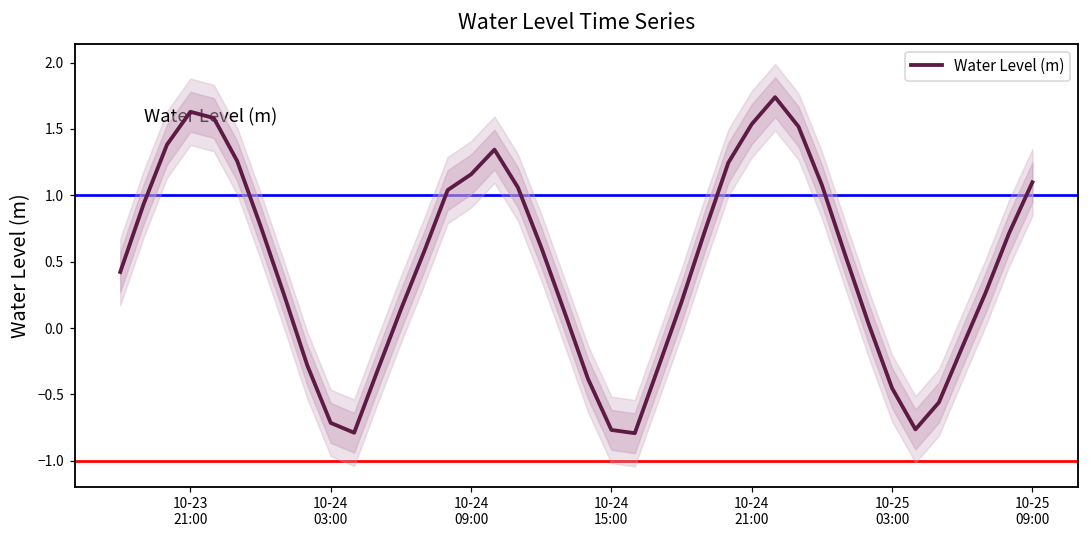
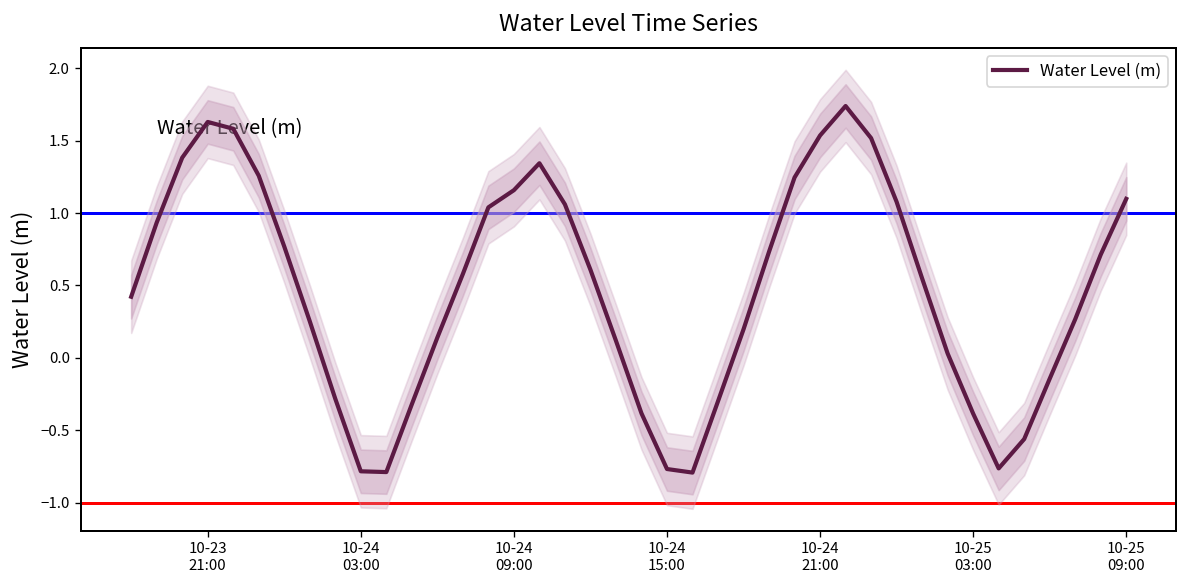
Water Level (m), 10-24 03:00: -0.71 -> -0.78
Water Level (m), 10-25 03:00: -0.45 -> -0.39
